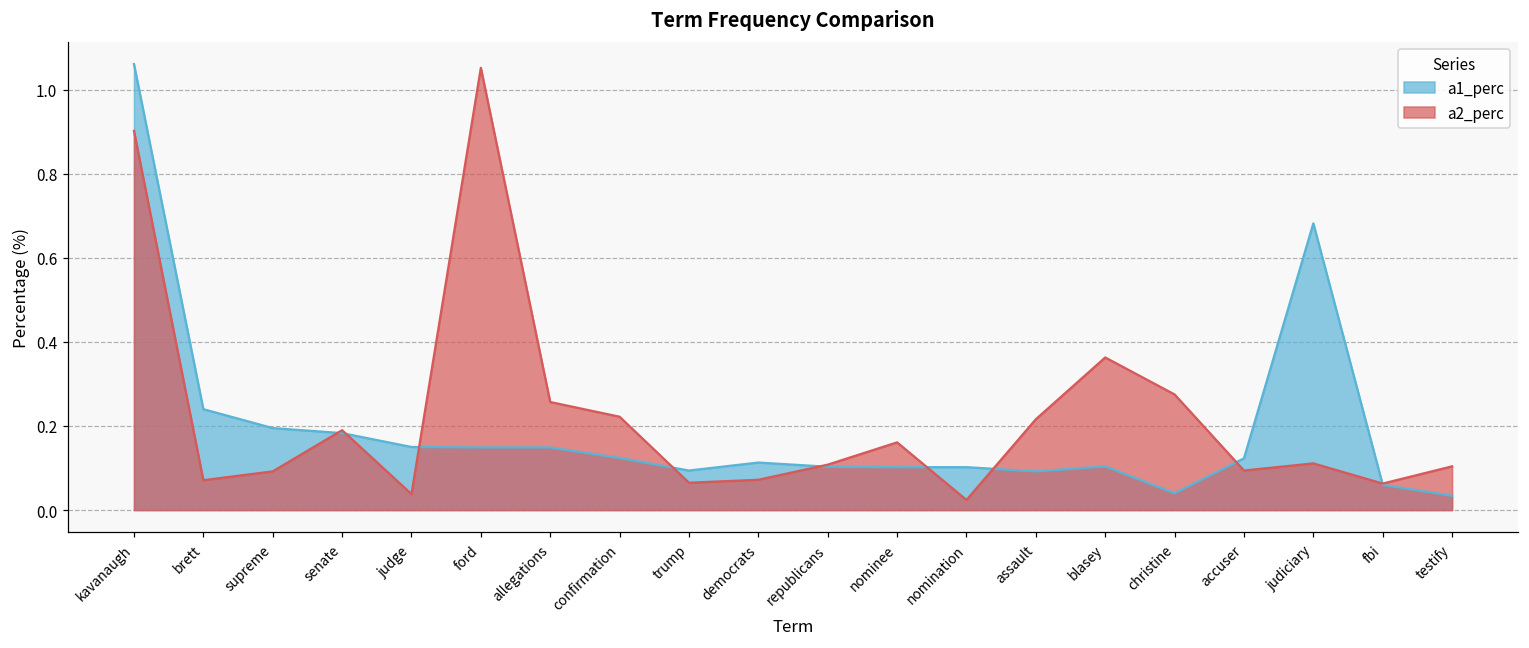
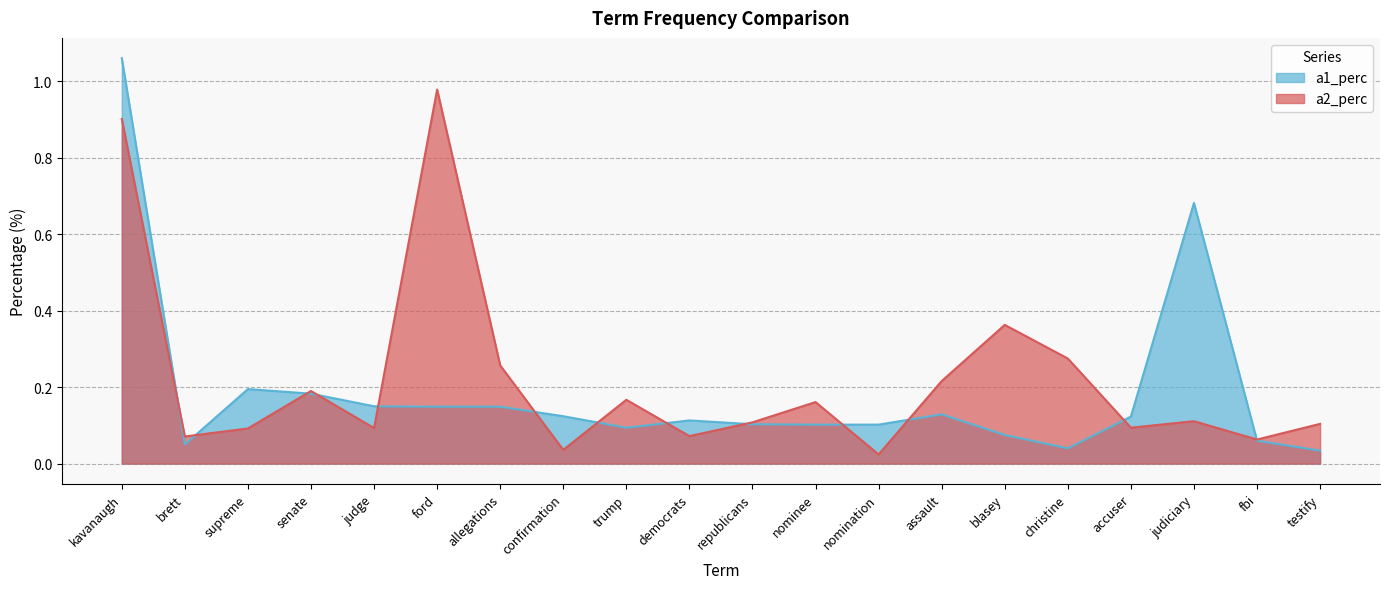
a1_perc, brett: 0.24 -> 0.05
a2_perc, judge: 0.04 -> 0.09
a2_perc, ford: 1.05 -> 0.98
a2_perc, confirmation: 0.22 -> 0.04
a2_perc, trump: 0.07 -> 0.17
a1_perc, assault: 0.09 -> 0.13
a1_perc, blasey: 0.10 -> 0.08
